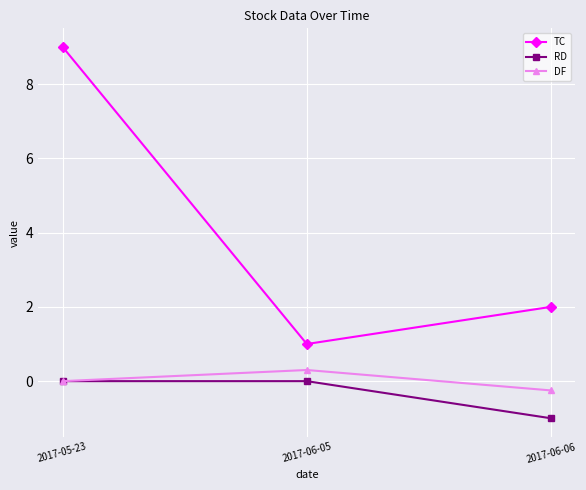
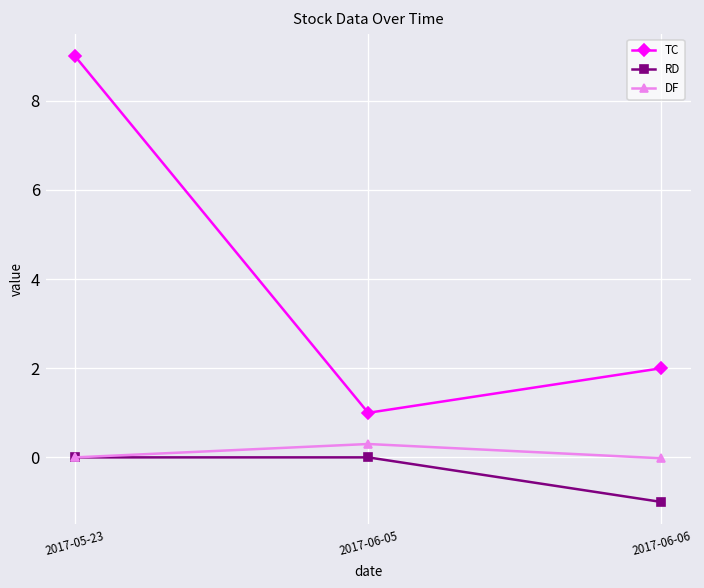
DF, 2017-06-06: -0.3 -> 0.0
